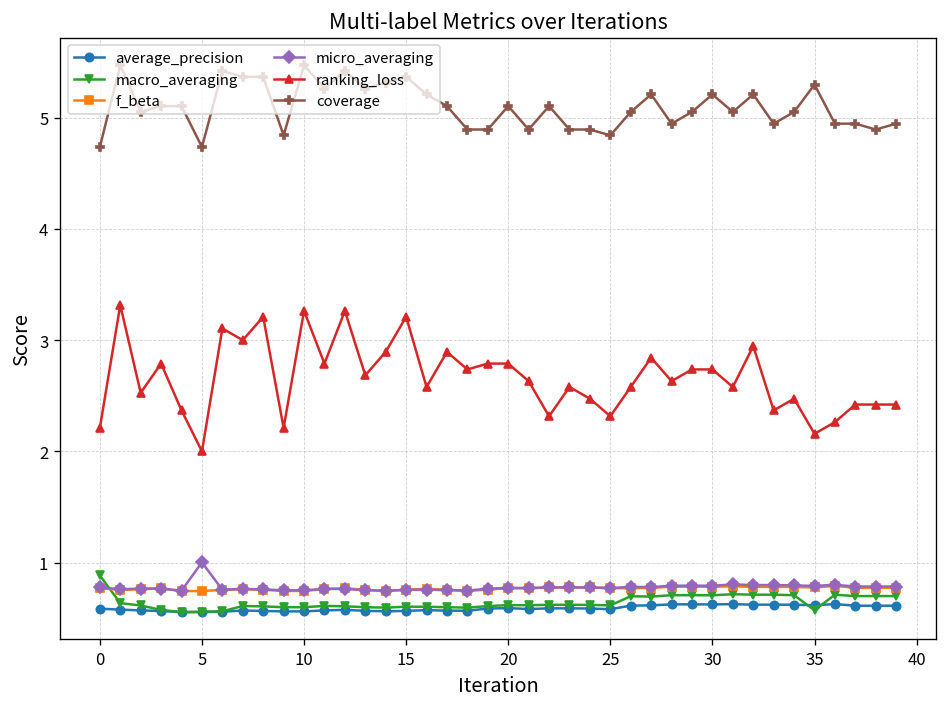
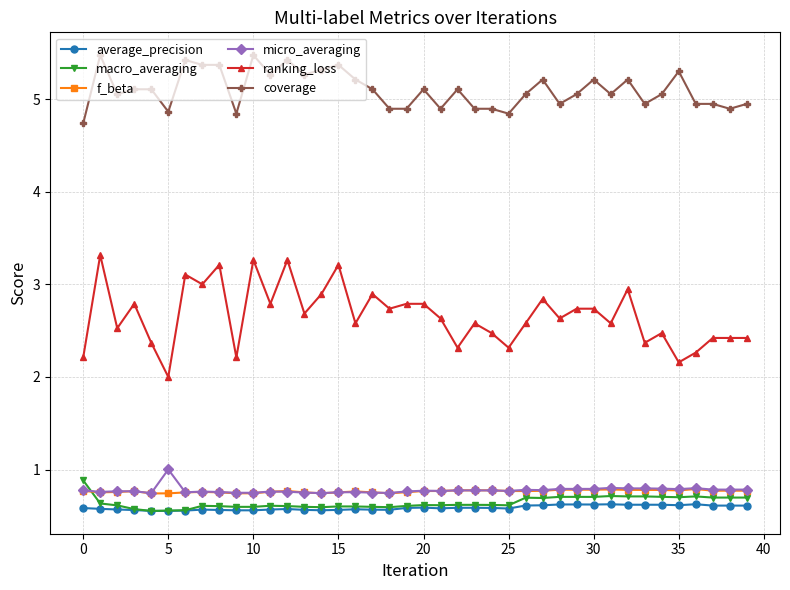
coverage, 5: 4.7 -> 4.9
macro_averaging, 35: 0.6 -> 0.7
